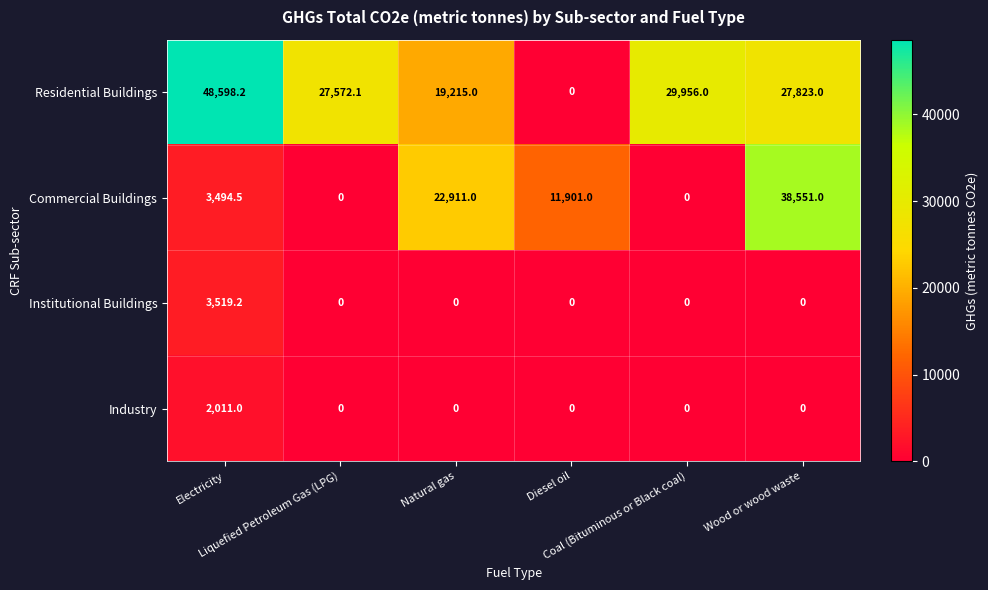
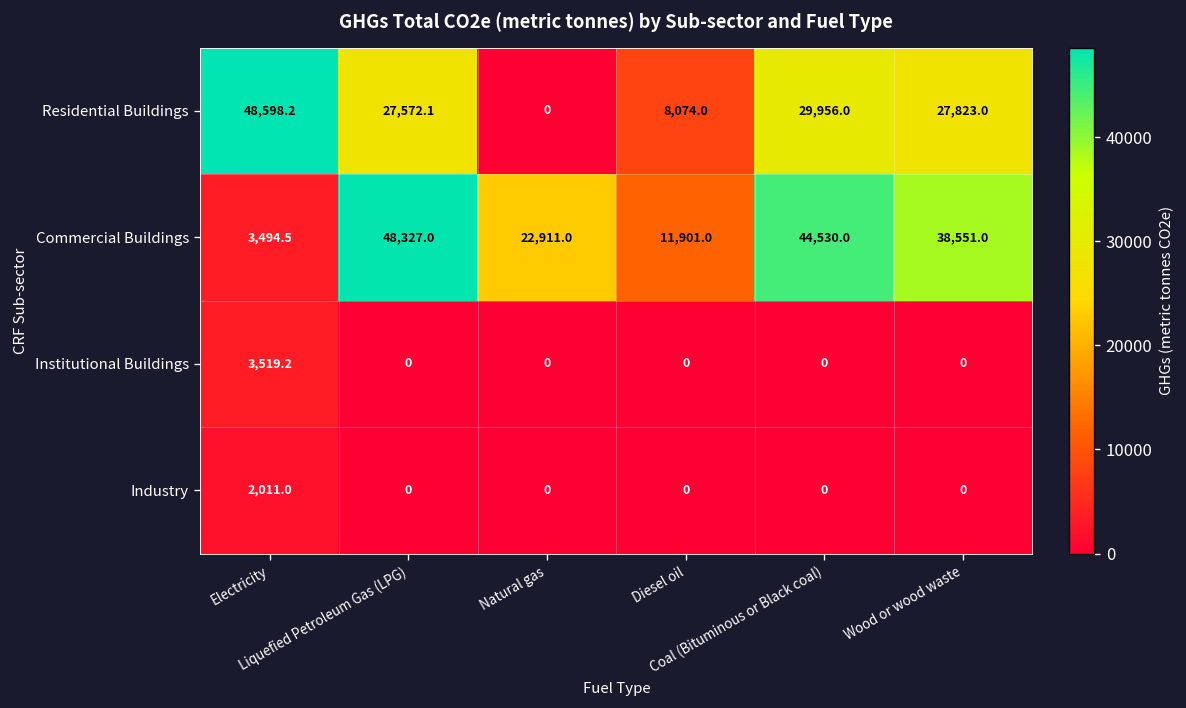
Residential Buildings, Natural gas: 19,215.0 -> 0
Residential Buildings, Diesel oil: 0 -> 8,074.0
Commercial Buildings, Liquefied Petroleum Gas (LPG): 0 -> 48,327.0
Commercial Buildings, Coal (Bituminous or Black coal): 0 -> 44,530.0
